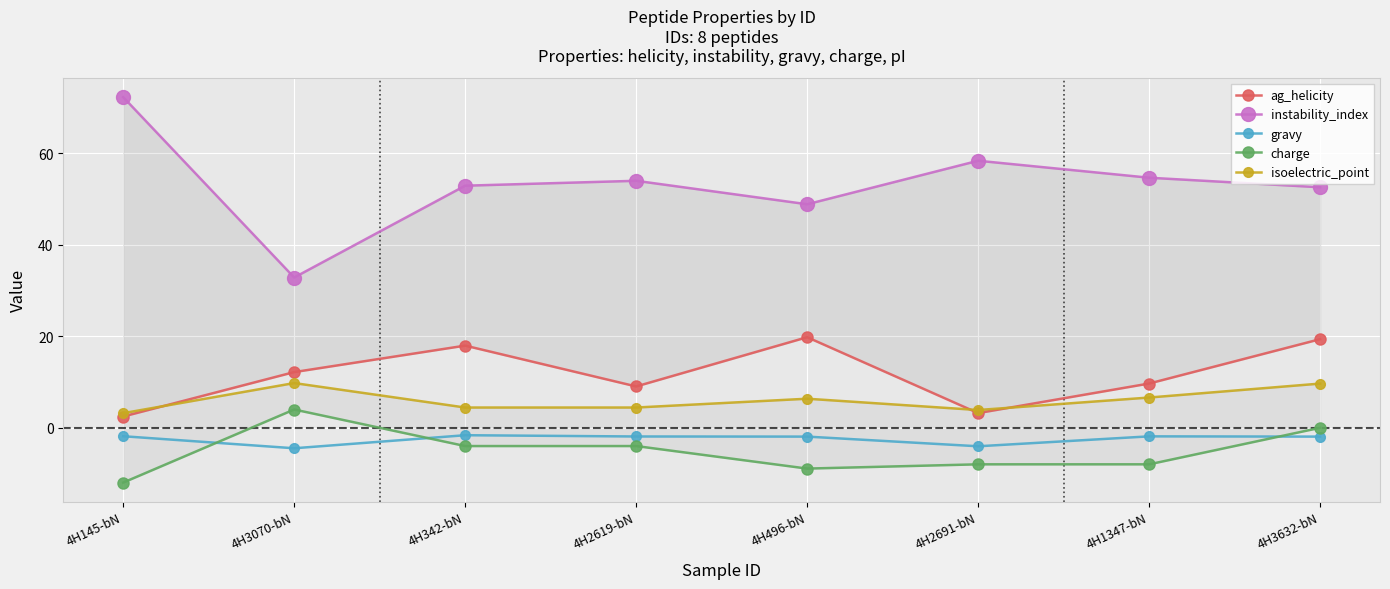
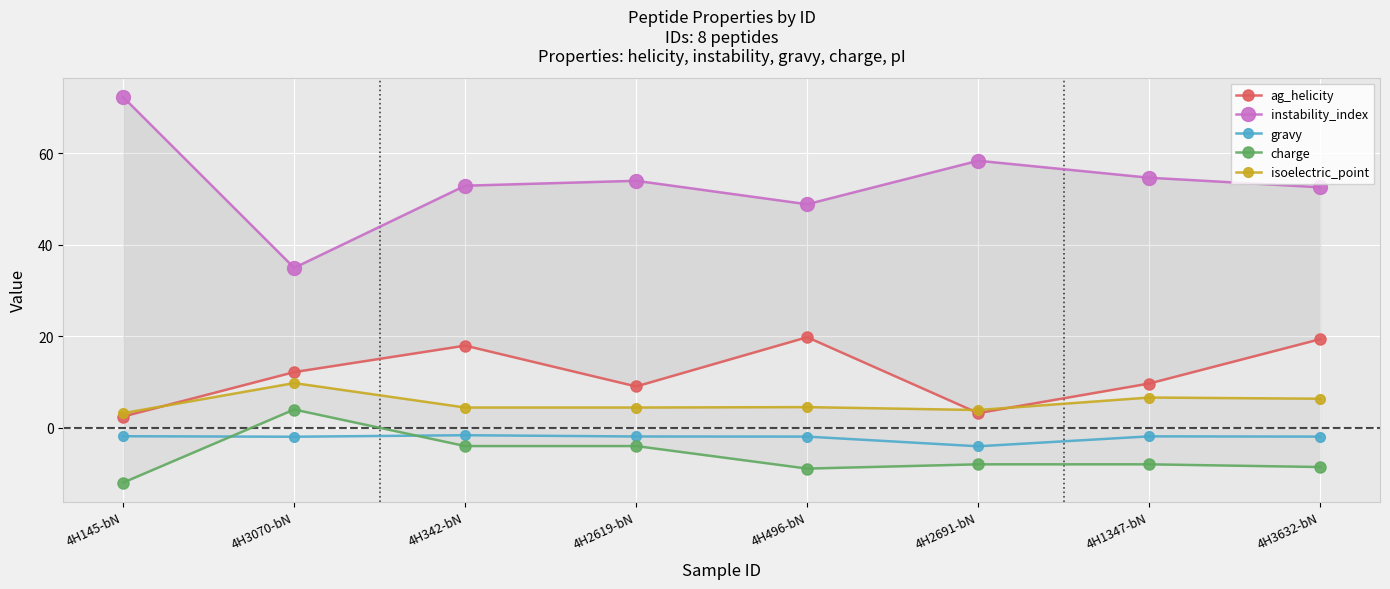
instability_index, 4H3070-bN: 33 -> 35
gravy, 4H3070-bN: -4 -> -2
isoelectric_point, 4H496-bN: 6 -> 5
charge, 4H3632-bN: 0 -> -9
isoelectric_point, 4H3632-bN: 10 -> 6
